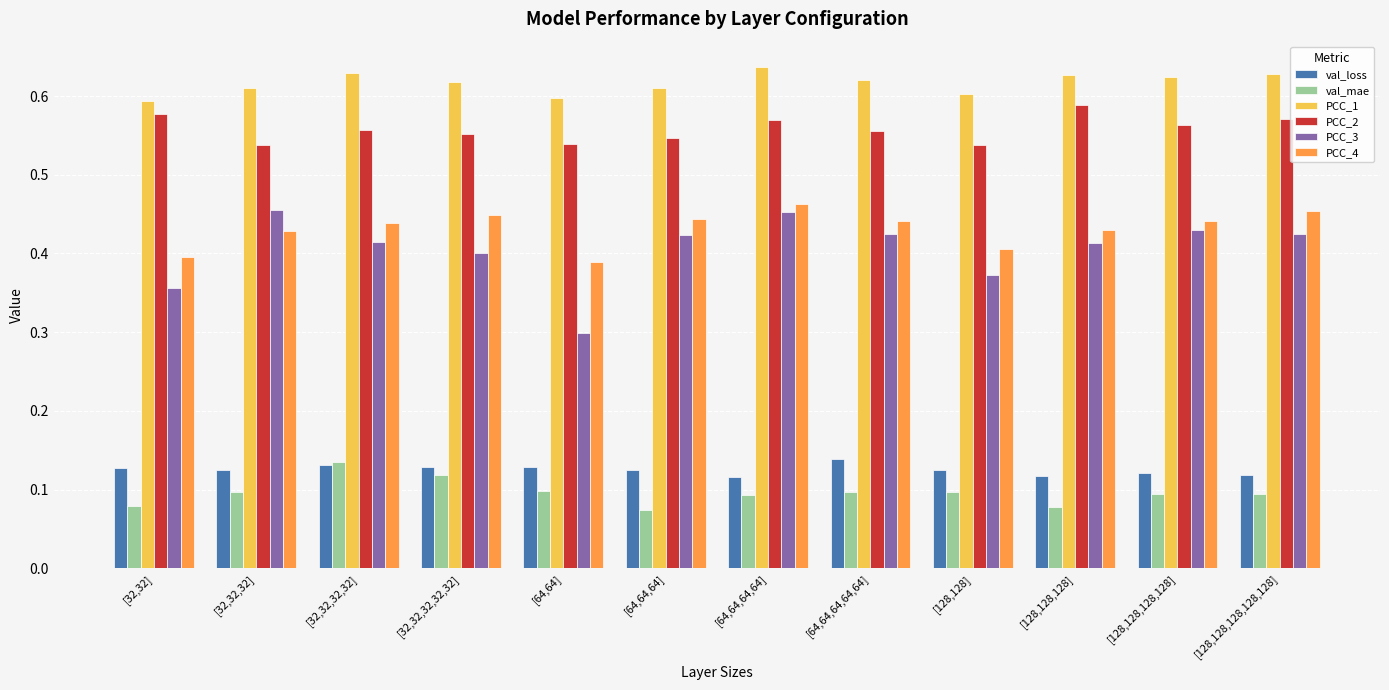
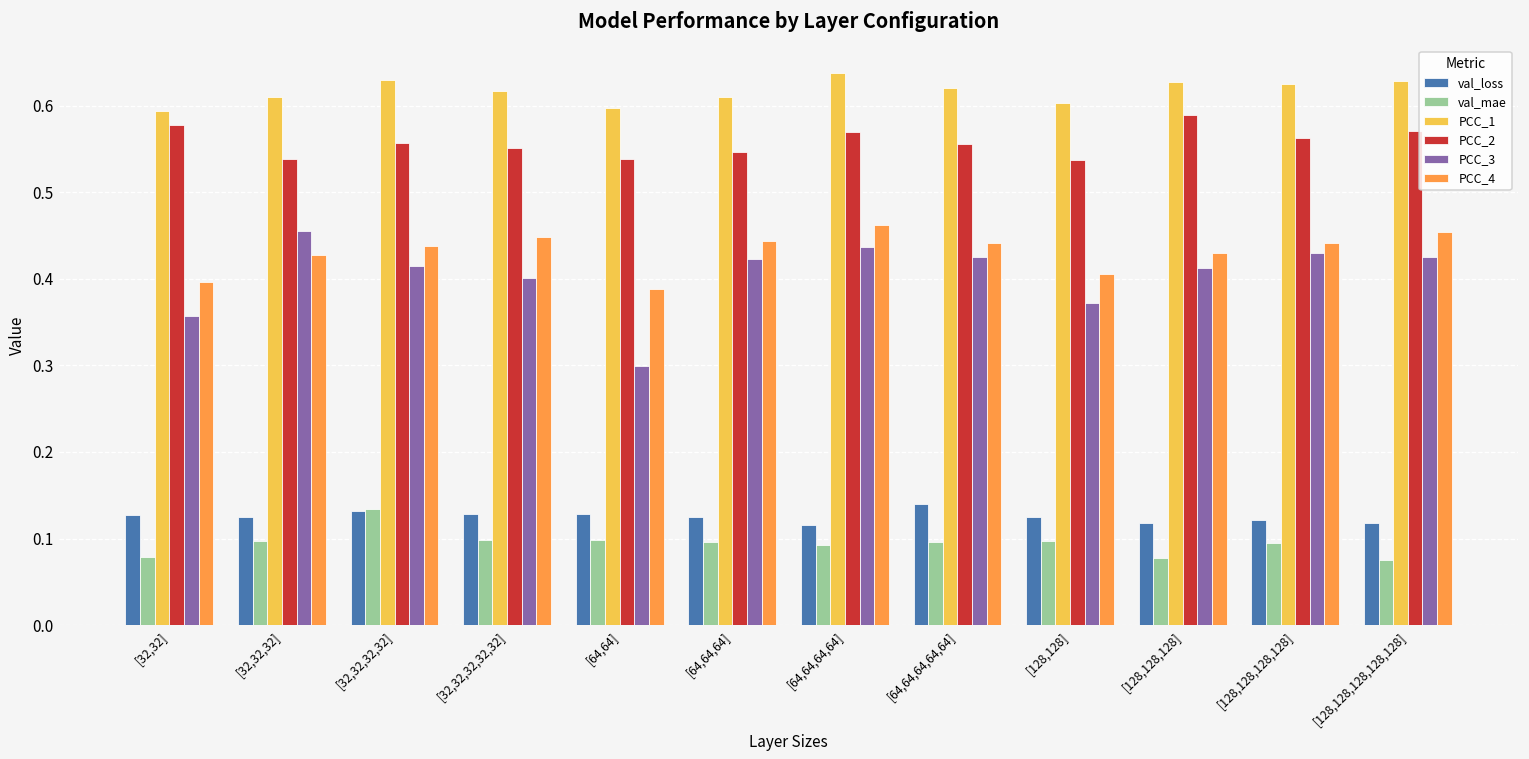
val_mae, [32,32,32,32,32]: 0.12 -> 0.10
val_mae, [64,64,64]: 0.07 -> 0.10
PCC_3, [64,64,64,64]: 0.45 -> 0.44
val_mae, [128,128,128,128,128]: 0.09 -> 0.08
